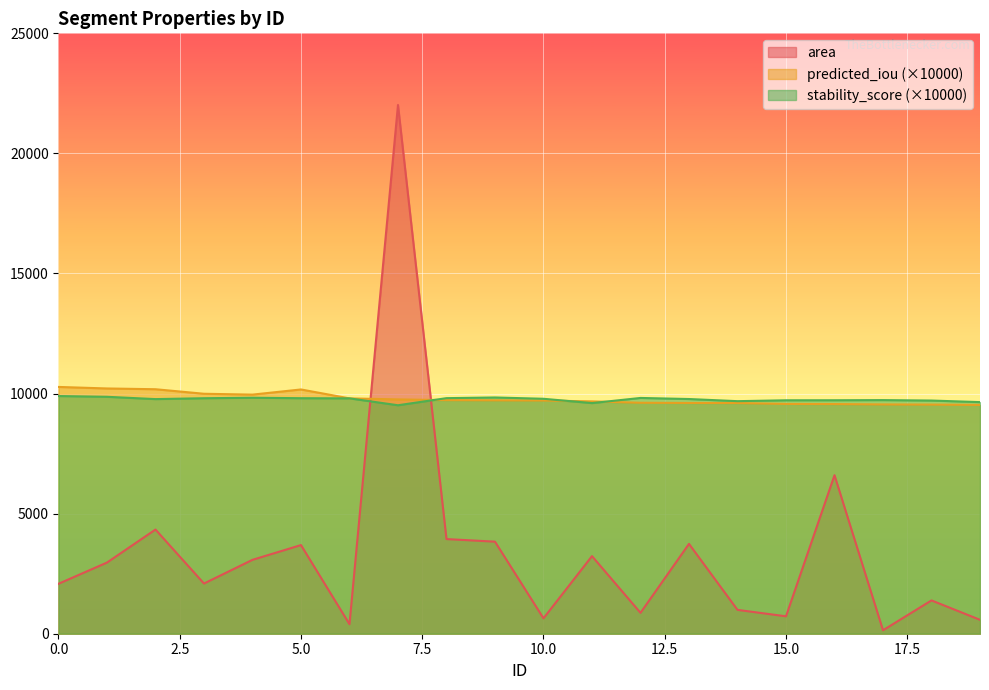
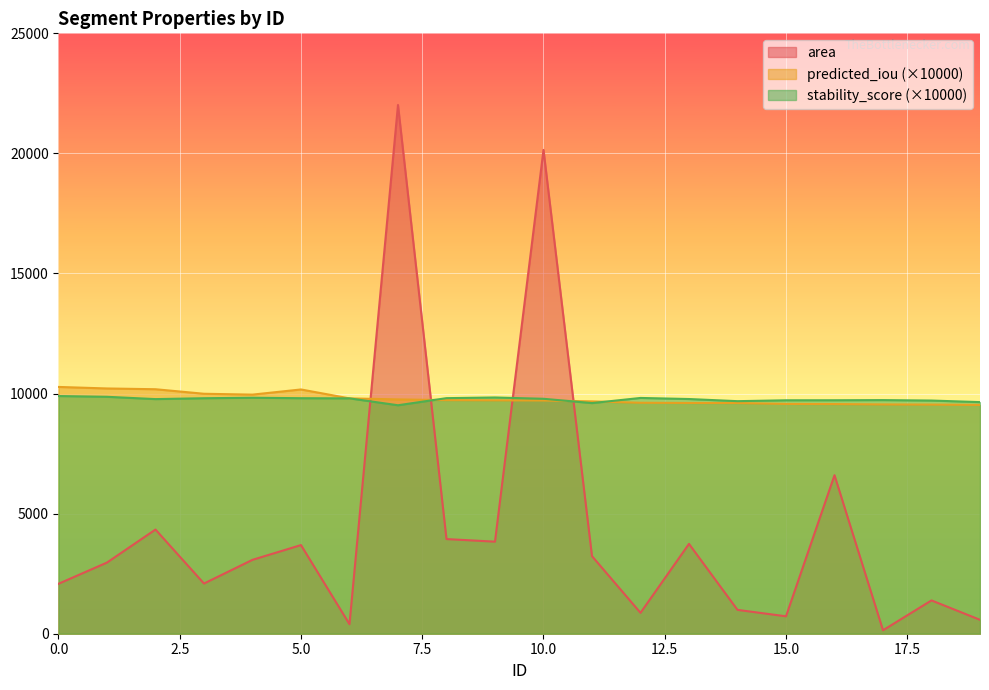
area, 10.0: 600 -> 20100
